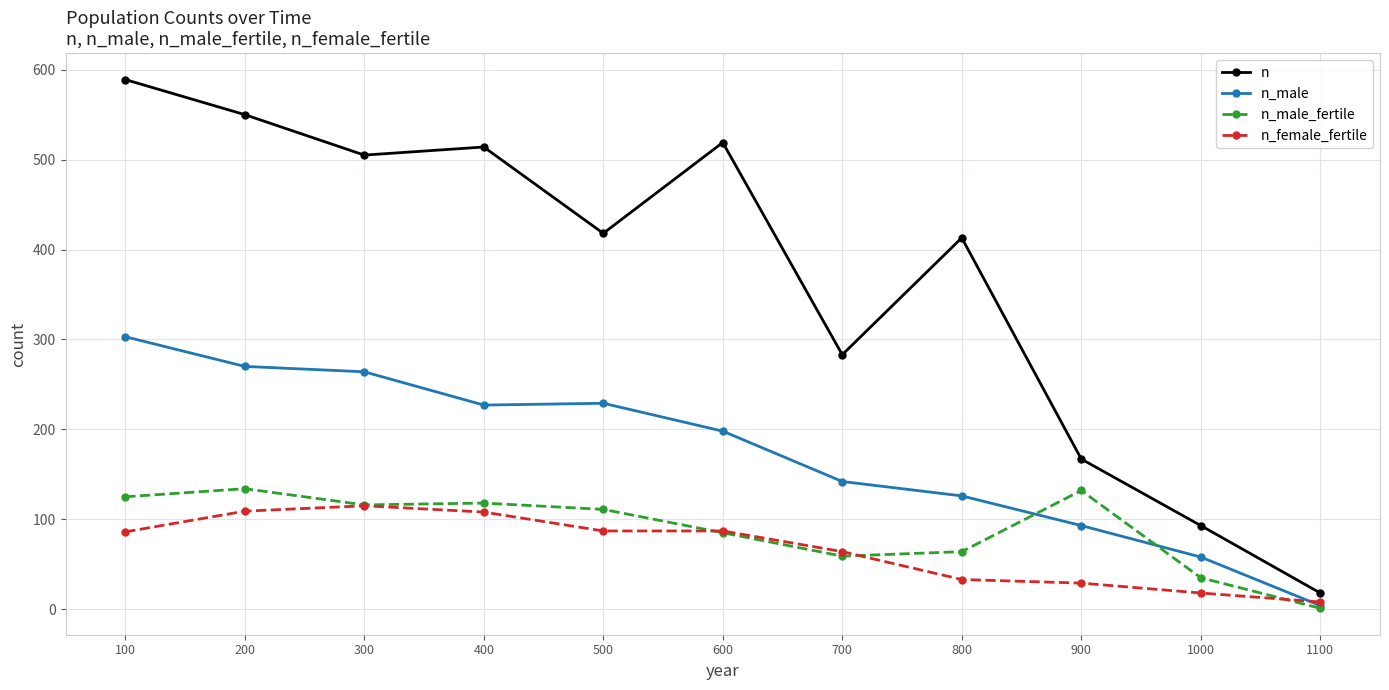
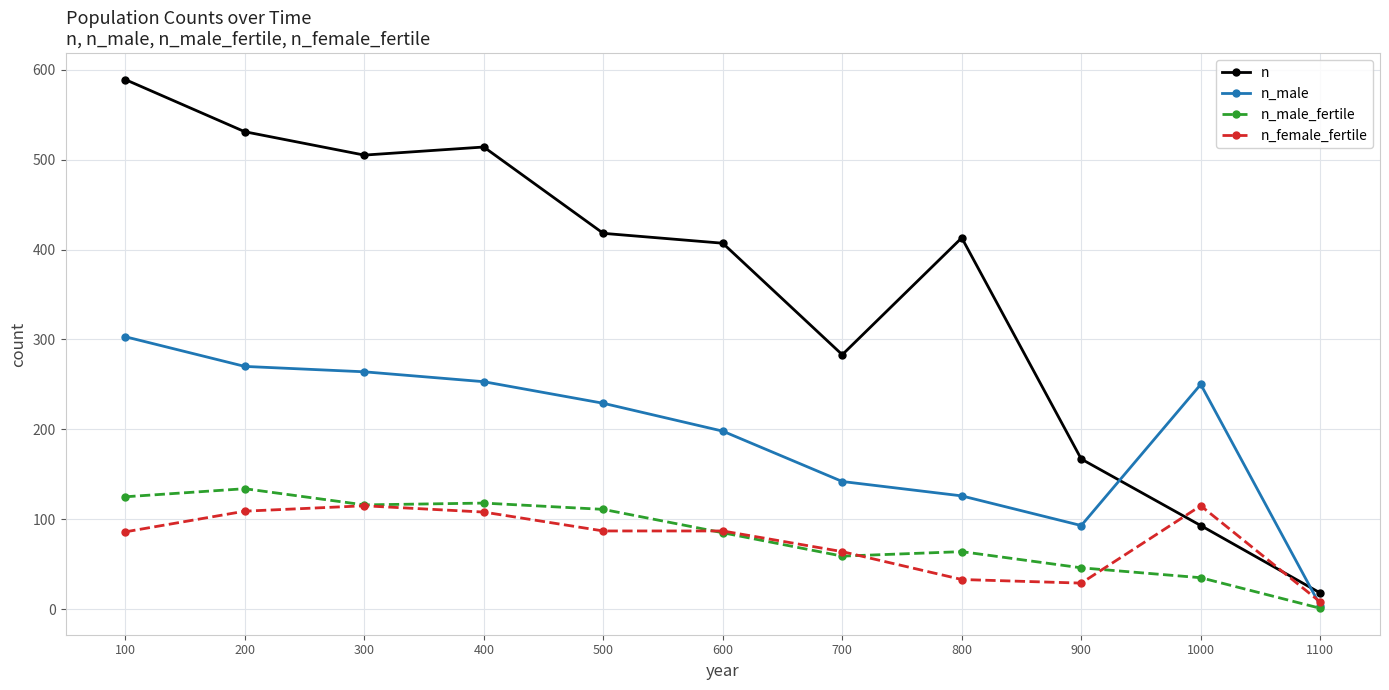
n, 200: 550 -> 530
n_male, 400: 230 -> 250
n, 600: 520 -> 410
n_male_fertile, 900: 130 -> 50
n_male, 1000: 60 -> 250
n_female_fertile, 1000: 20 -> 120
